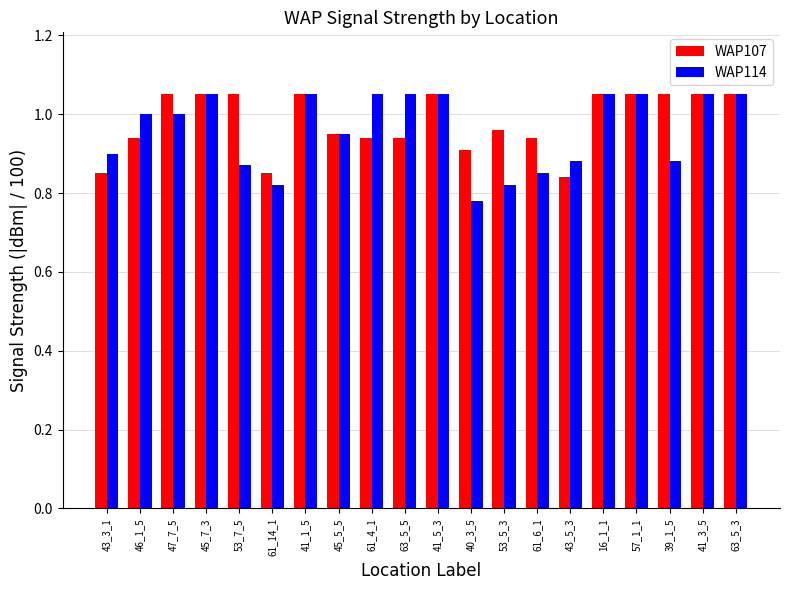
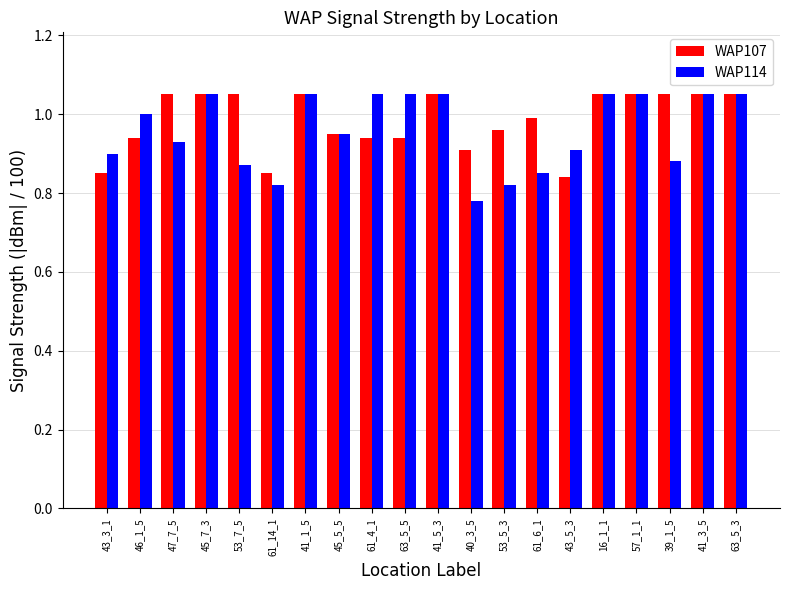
WAP114, 47_7_5: 1.00 -> 0.93
WAP107, 61_6_1: 0.94 -> 0.99
WAP114, 43_5_3: 0.88 -> 0.91
